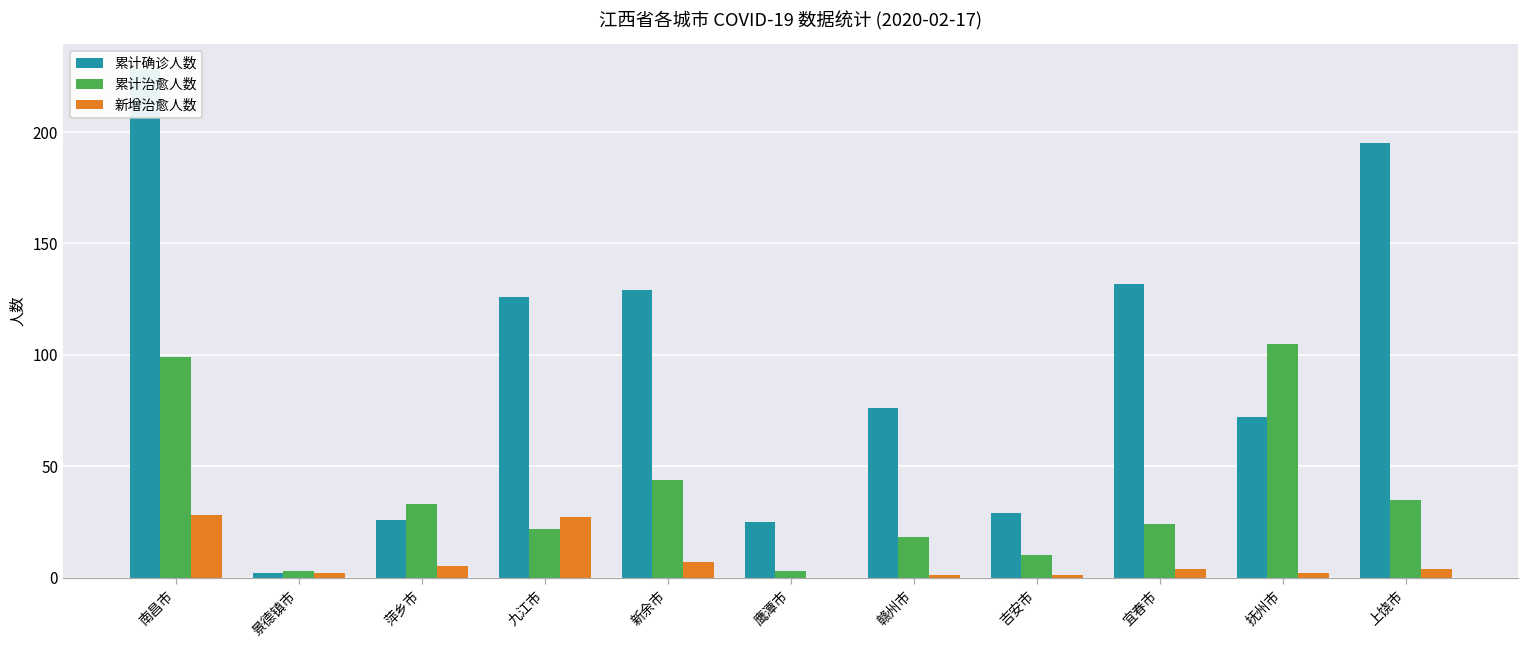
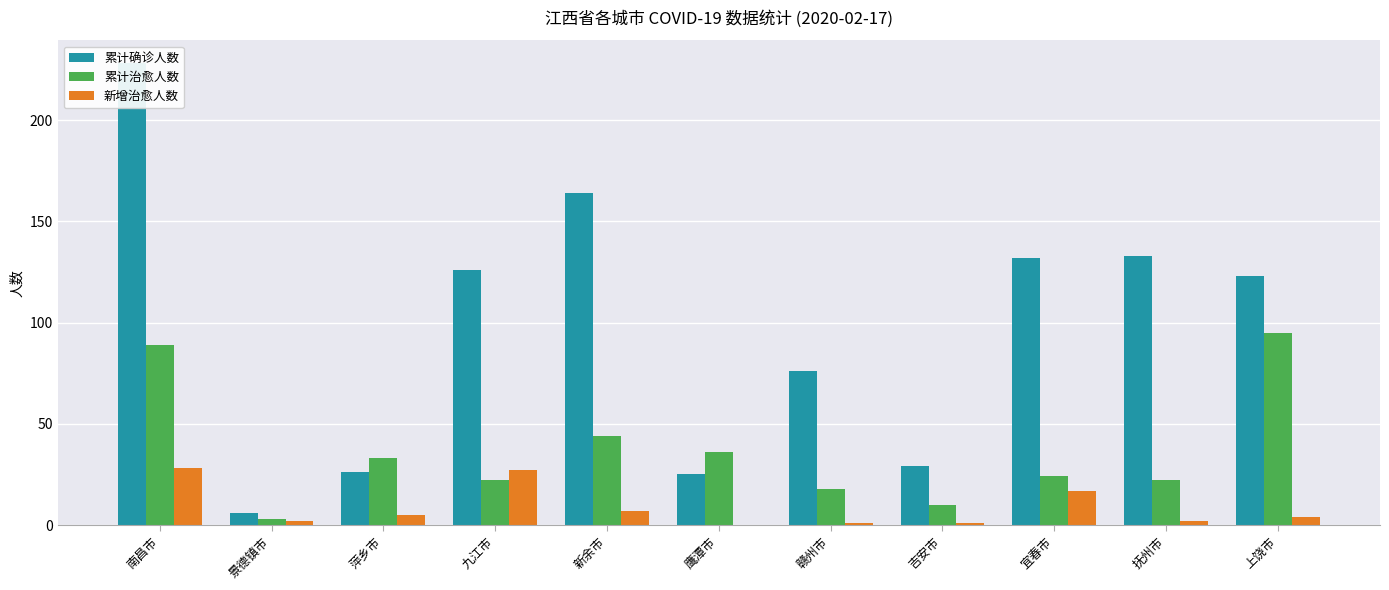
累计治愈人数, 南昌市: 99 -> 89
累计确诊人数, 景德镇市: 2 -> 6
累计确诊人数, 新余市: 129 -> 164
累计治愈人数, 鹰潭市: 3 -> 36
新增治愈人数, 宜春市: 4 -> 17
累计确诊人数, 抚州市: 72 -> 133
累计治愈人数, 抚州市: 105 -> 22
累计确诊人数, 上饶市: 195 -> 123
累计治愈人数, 上饶市: 35 -> 95
